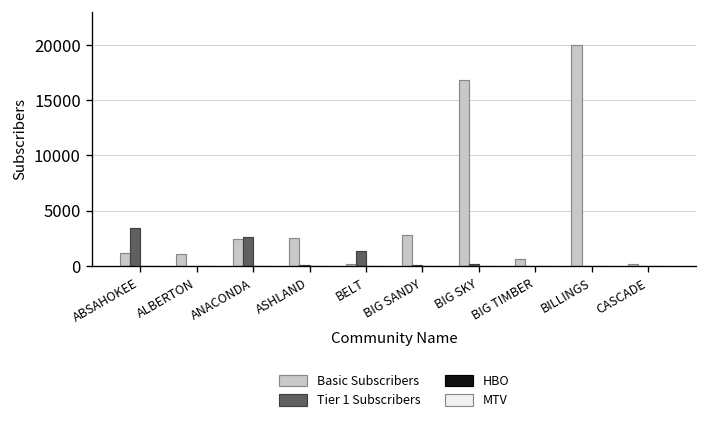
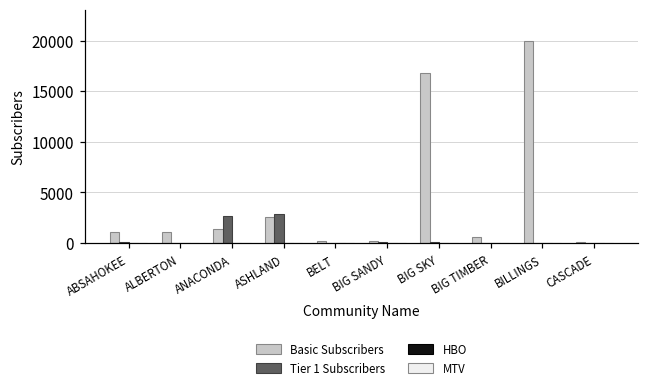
Tier 1 Subscribers, ABSAHOKEE: 3000 -> 0
Basic Subscribers, ANACONDA: 2000 -> 1000
Tier 1 Subscribers, ASHLAND: 0 -> 3000
Tier 1 Subscribers, BELT: 1000 -> 0
Basic Subscribers, BIG SANDY: 3000 -> 0
